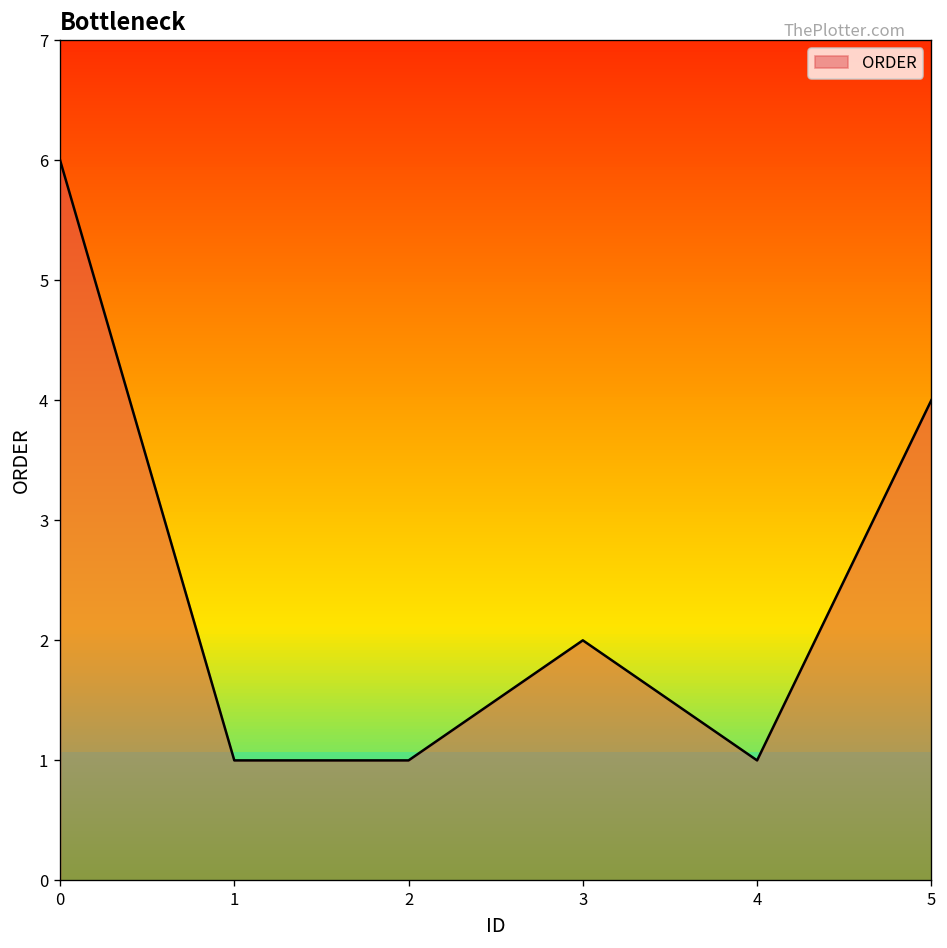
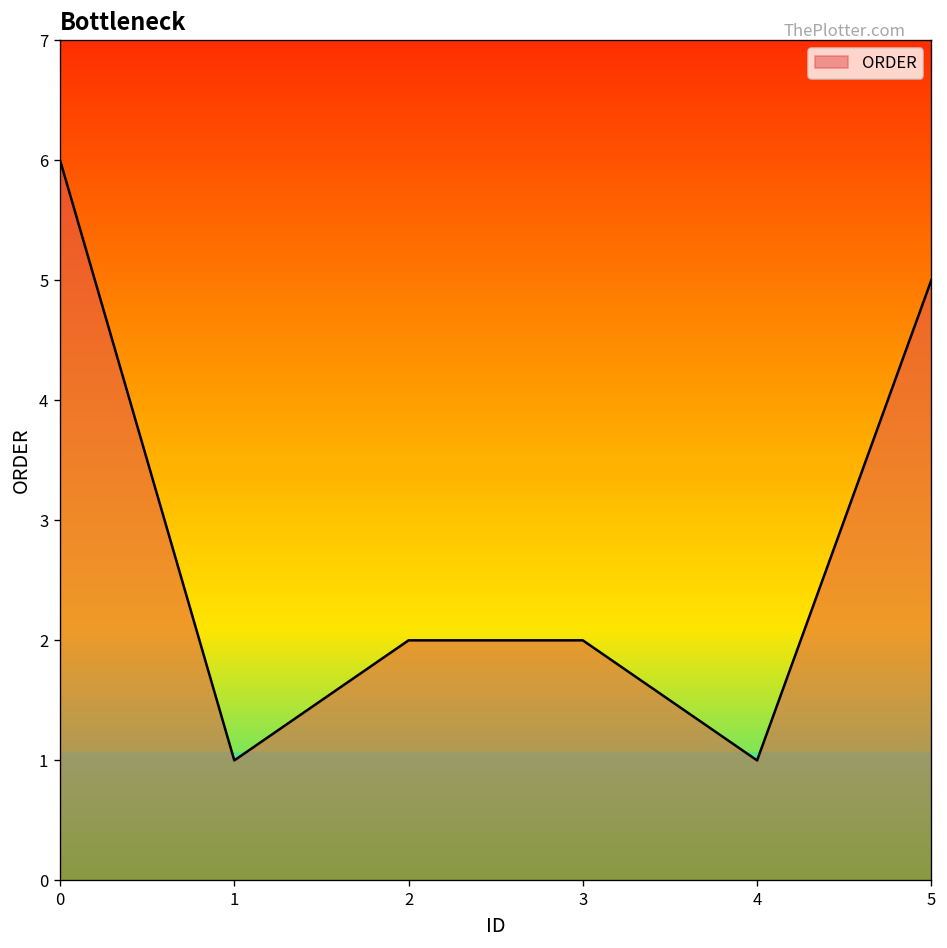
2: 1 -> 2
5: 4 -> 5
